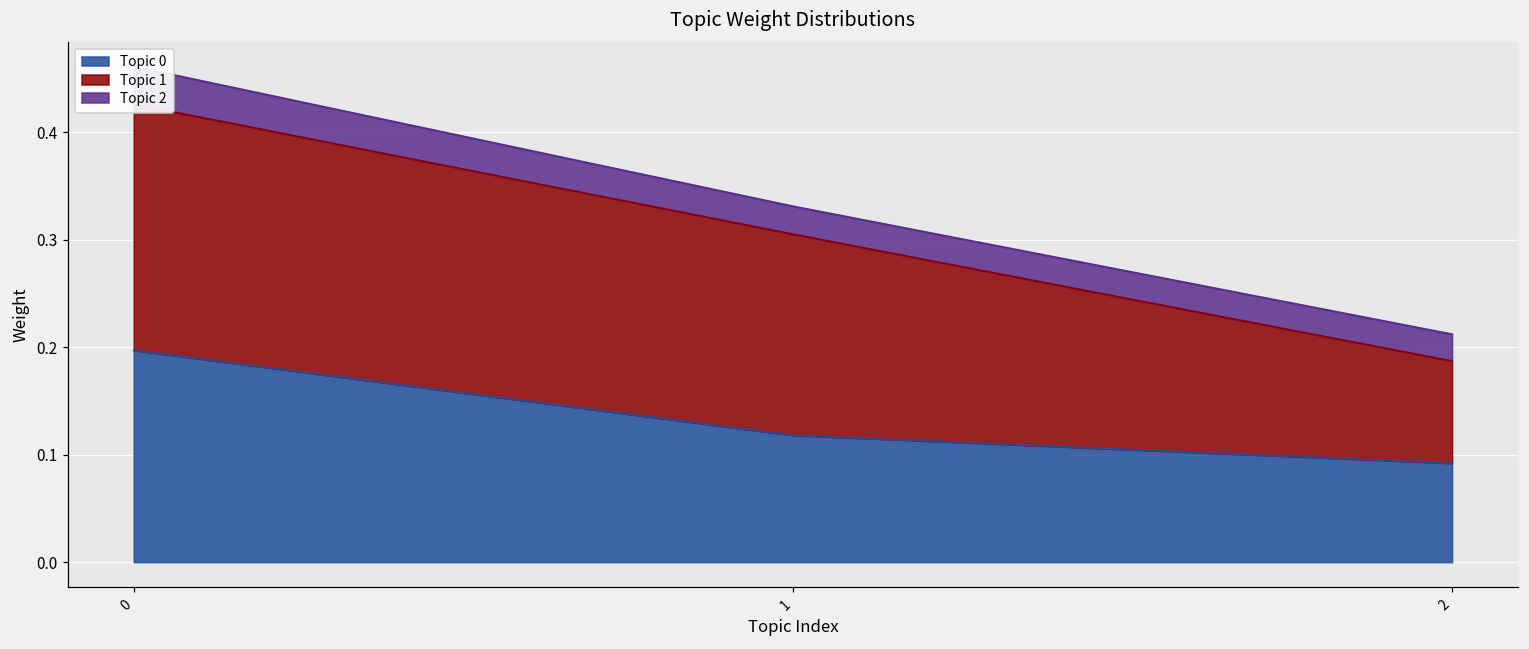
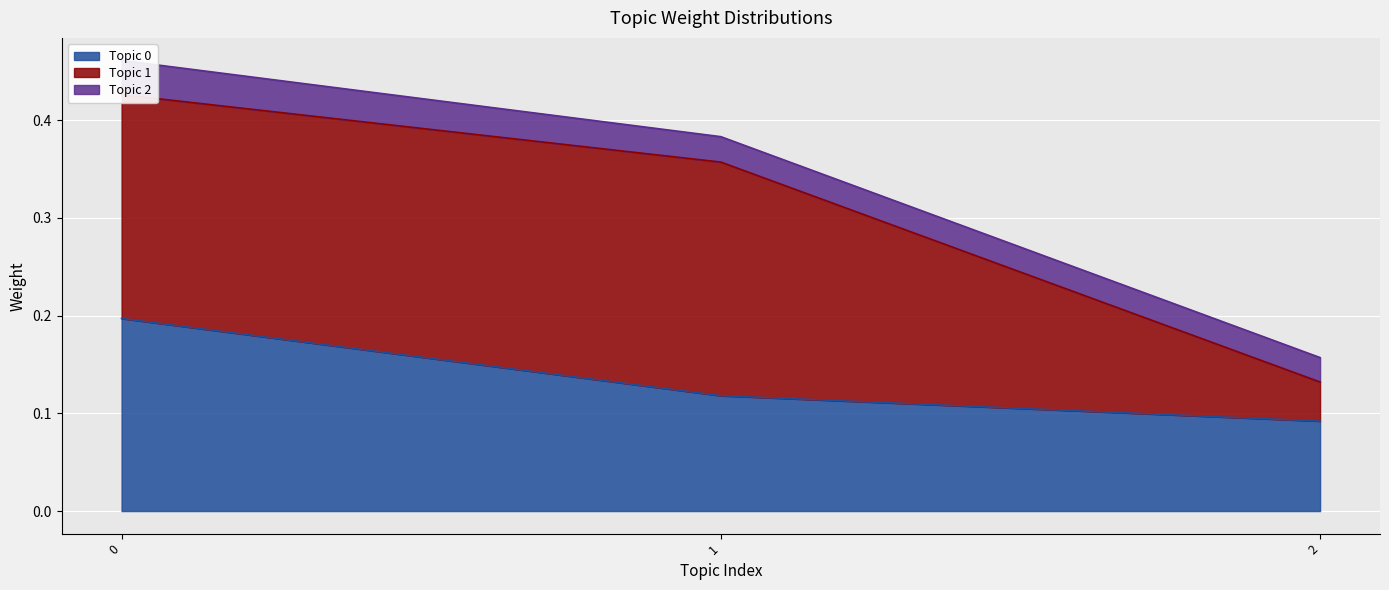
Topic 1, 1: 0.19 -> 0.24
Topic 1, 2: 0.10 -> 0.04
